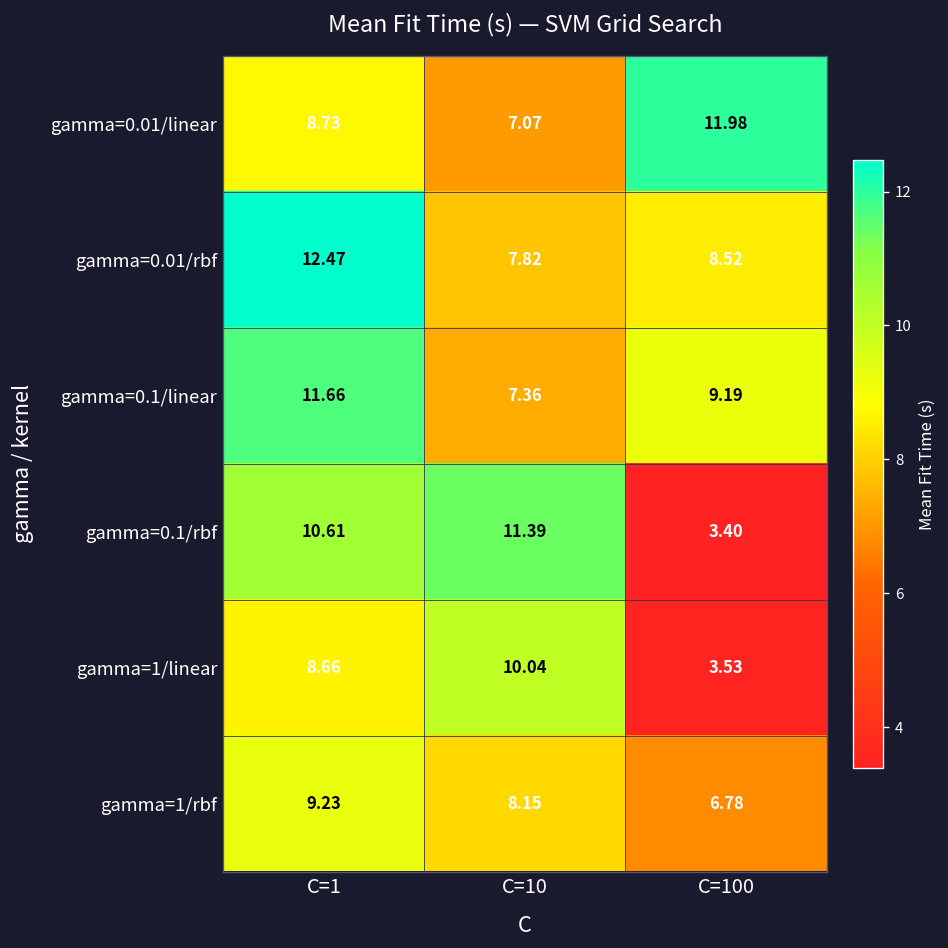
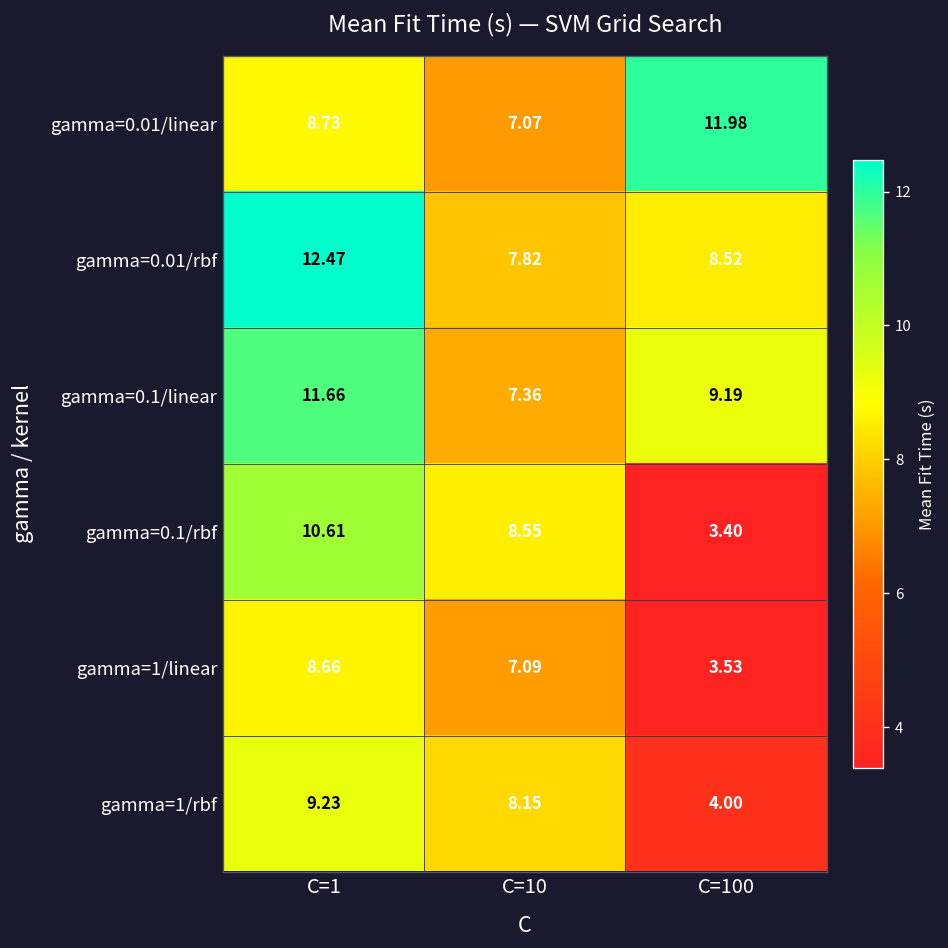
gamma=0.1/rbf, C=10: 11.39 -> 8.55
gamma=1/linear, C=10: 10.04 -> 7.09
gamma=1/rbf, C=100: 6.78 -> 4.00
